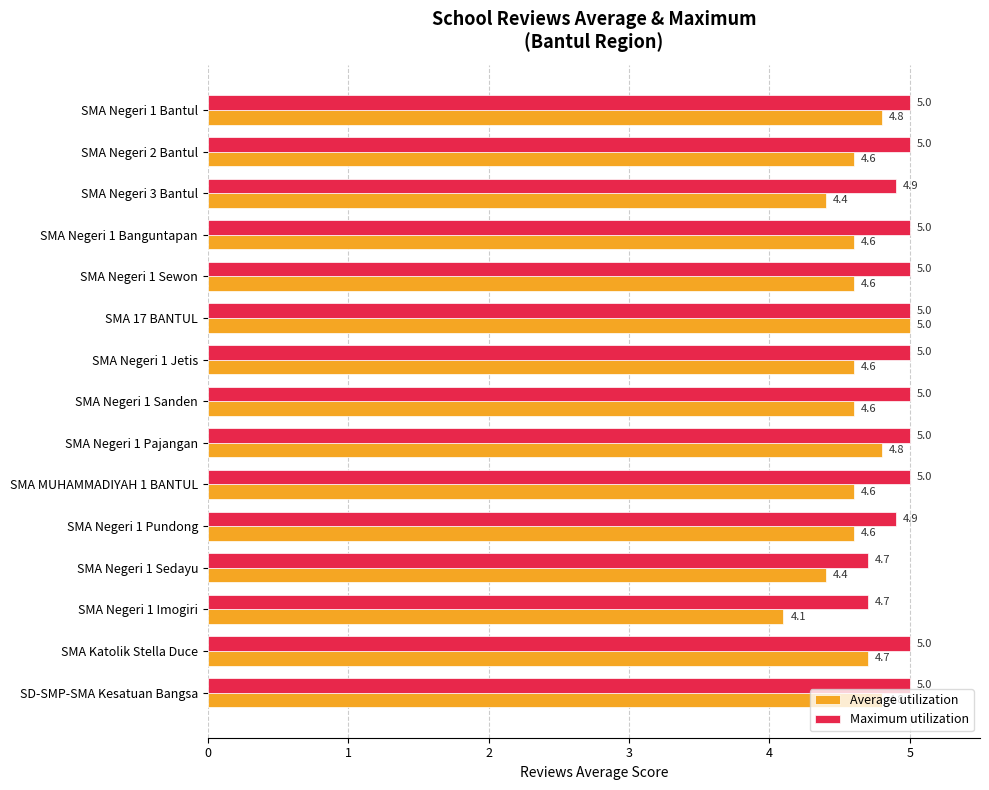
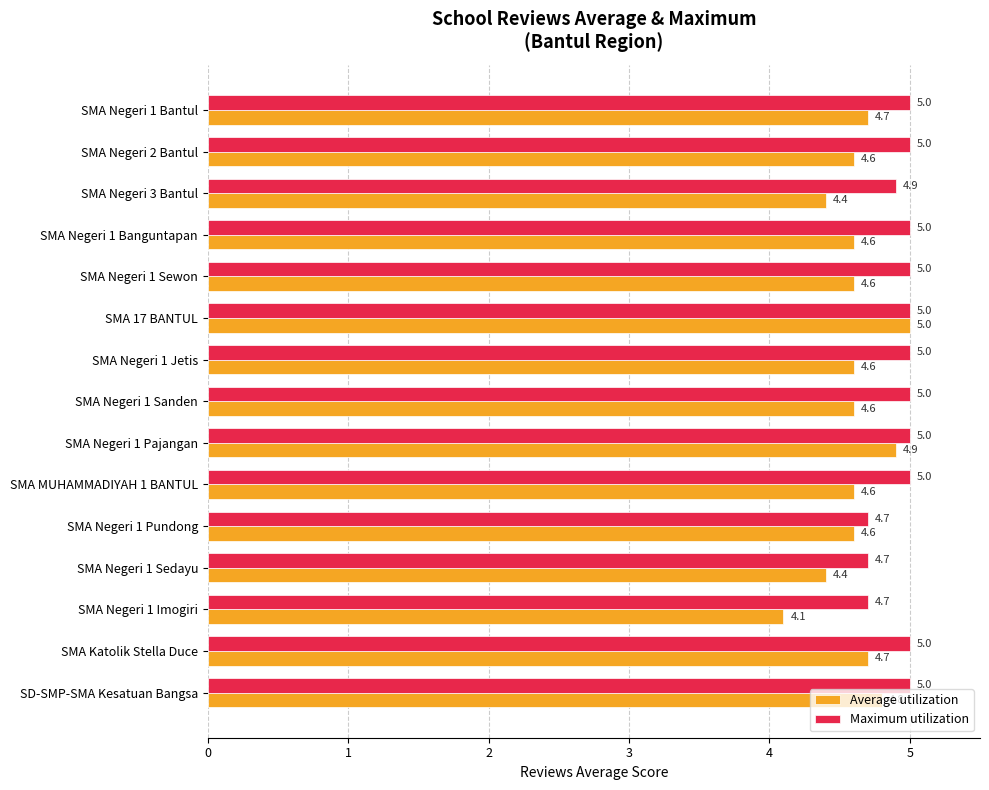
Average utilization, SMA Negeri 1 Bantul: 4.8 -> 4.7
Average utilization, SMA Negeri 1 Pajangan: 4.8 -> 4.9
Maximum utilization, SMA Negeri 1 Pundong: 4.9 -> 4.7
